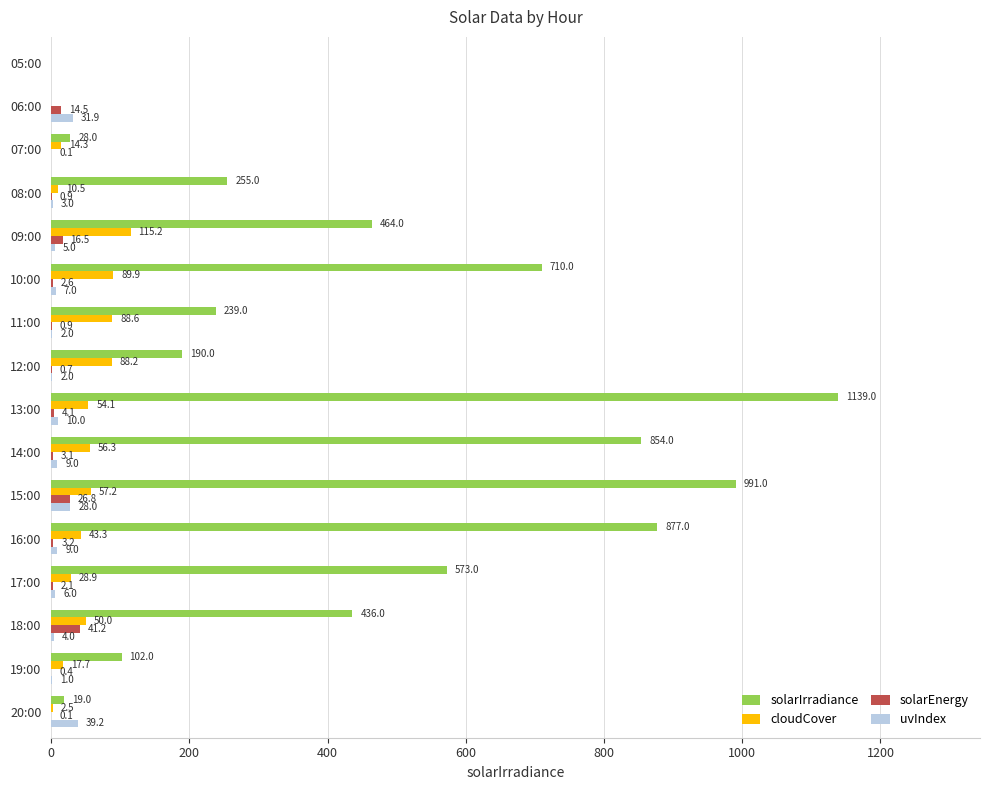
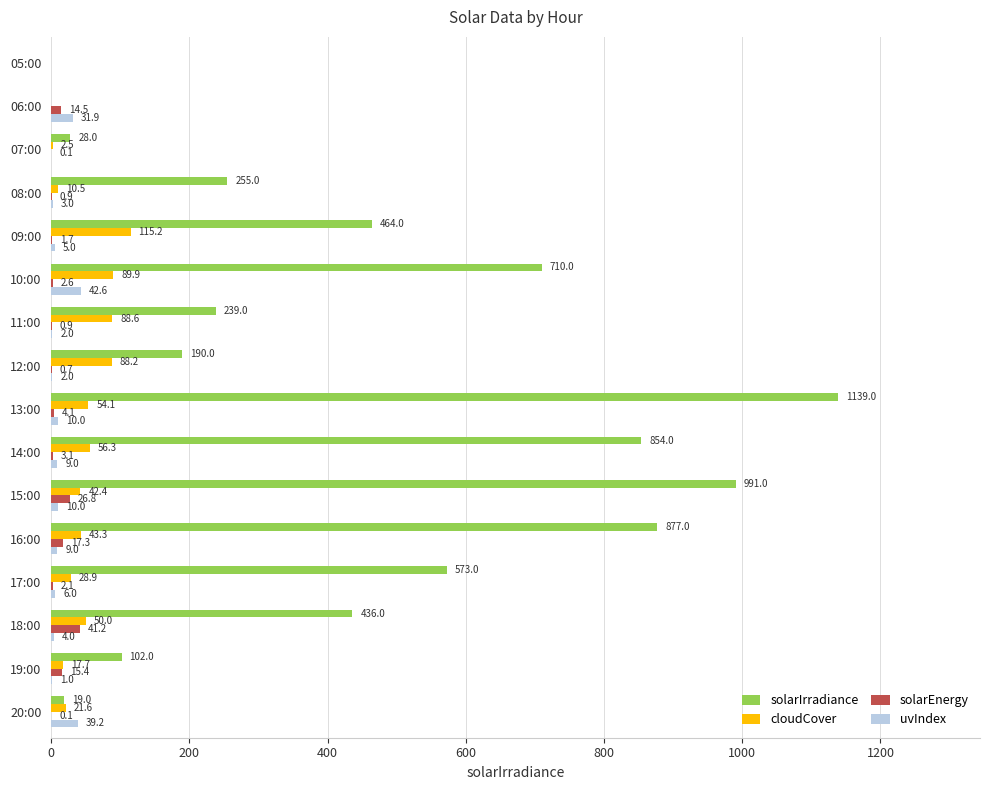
cloudCover, 07:00: 14.3 -> 2.5
solarEnergy, 09:00: 16.5 -> 1.7
uvIndex, 10:00: 7.0 -> 42.6
cloudCover, 15:00: 57.2 -> 42.4
uvIndex, 15:00: 28.0 -> 10.0
solarEnergy, 16:00: 3.2 -> 17.3
solarEnergy, 19:00: 0.4 -> 15.4
cloudCover, 20:00: 2.5 -> 21.6
